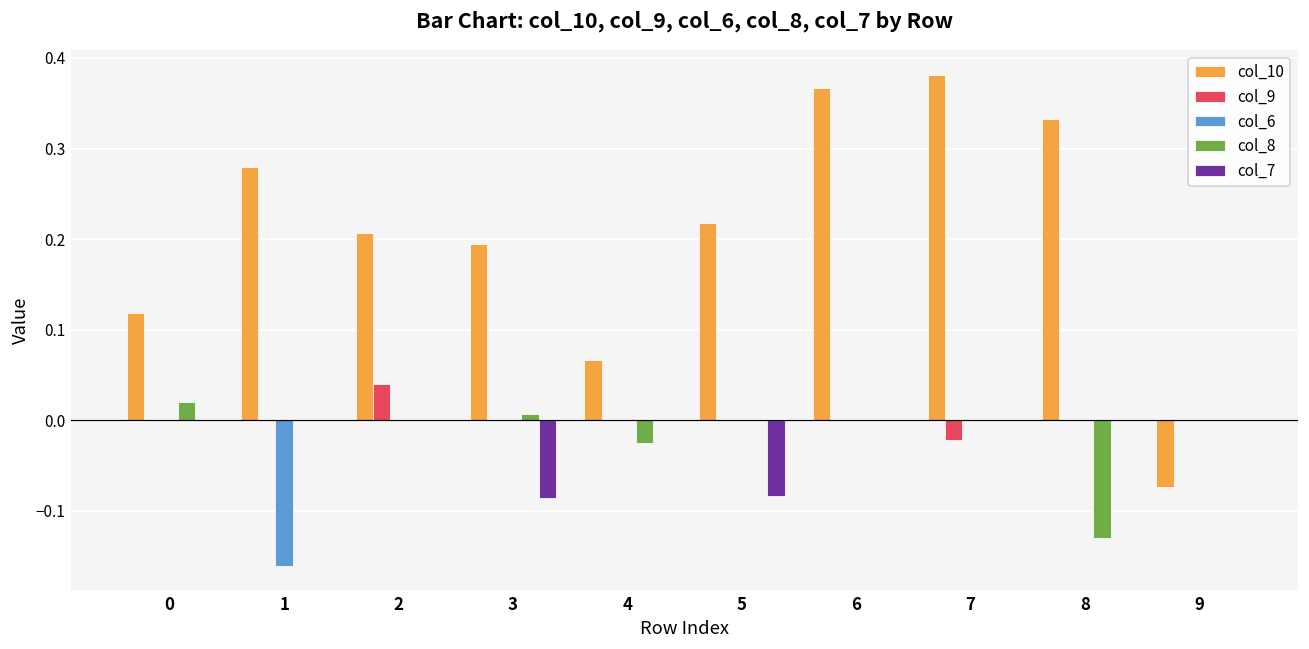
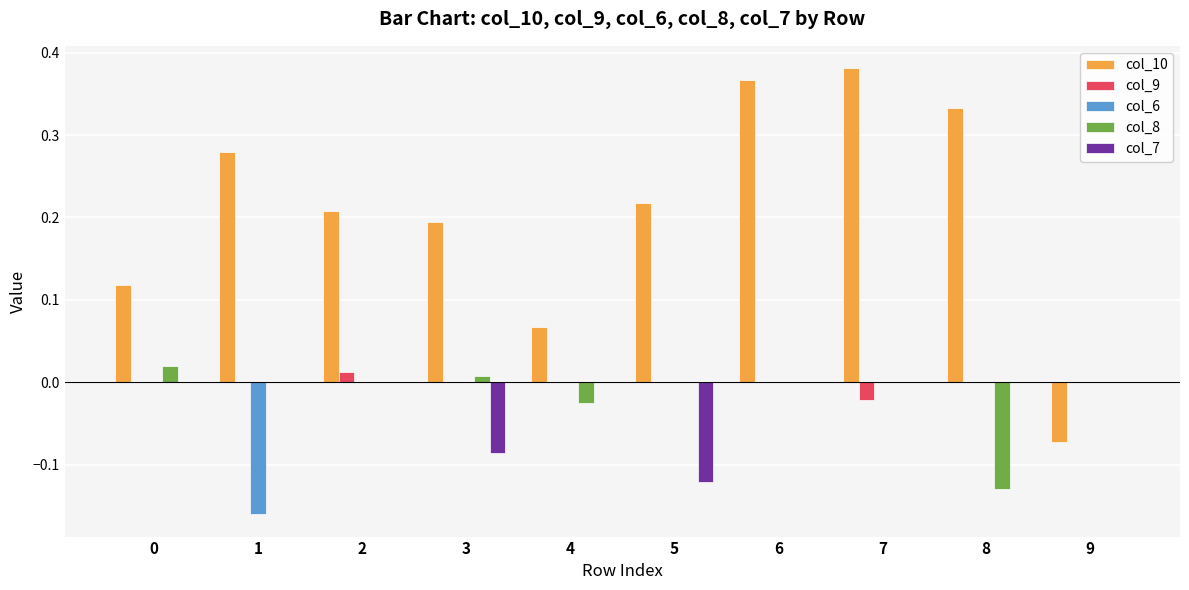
col_9, 2: 0.04 -> 0.01
col_7, 5: -0.08 -> -0.12
